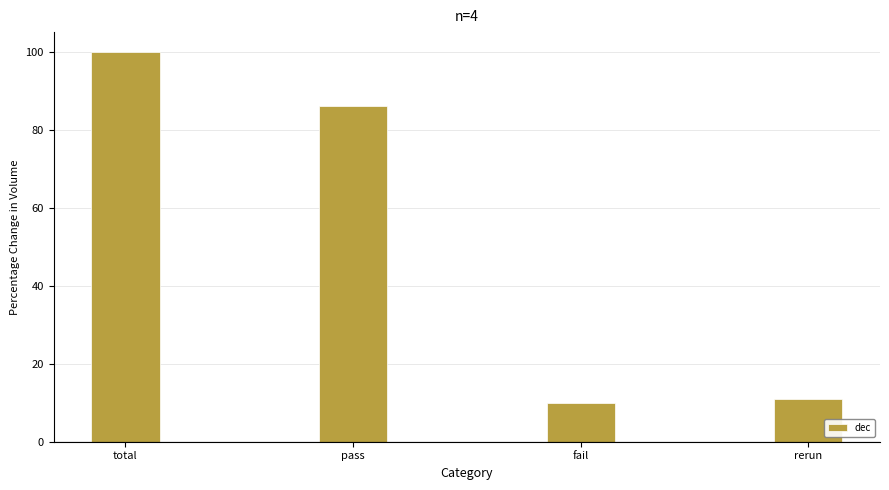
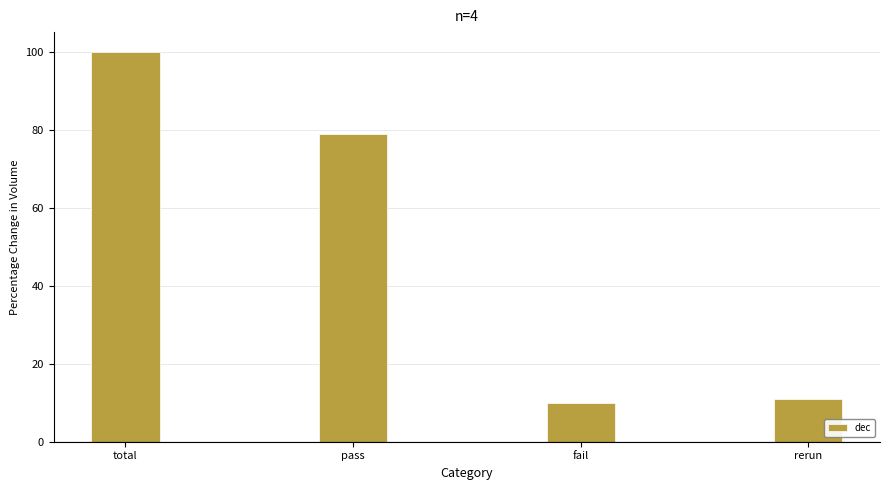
pass: 86 -> 79
